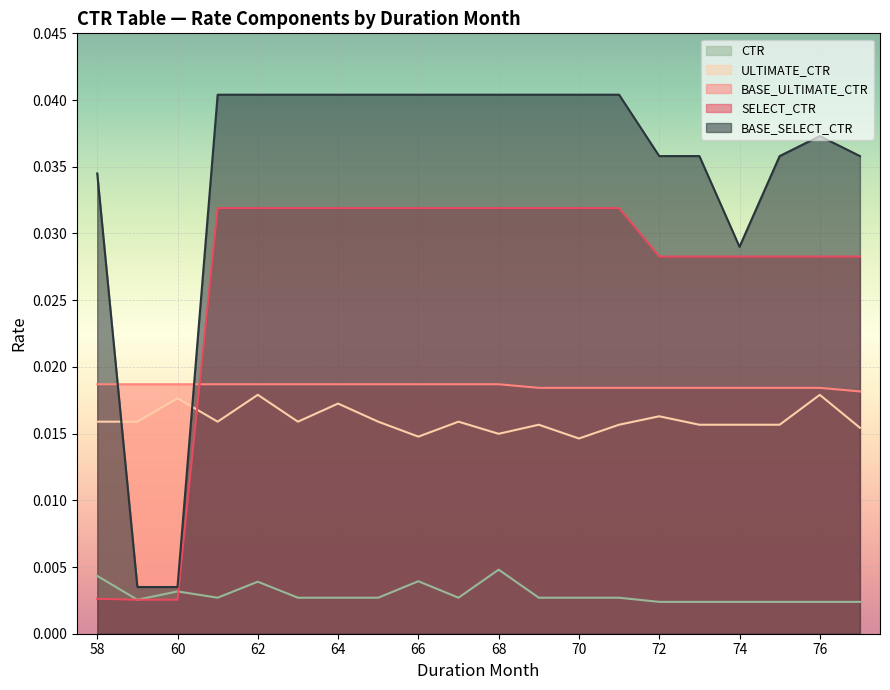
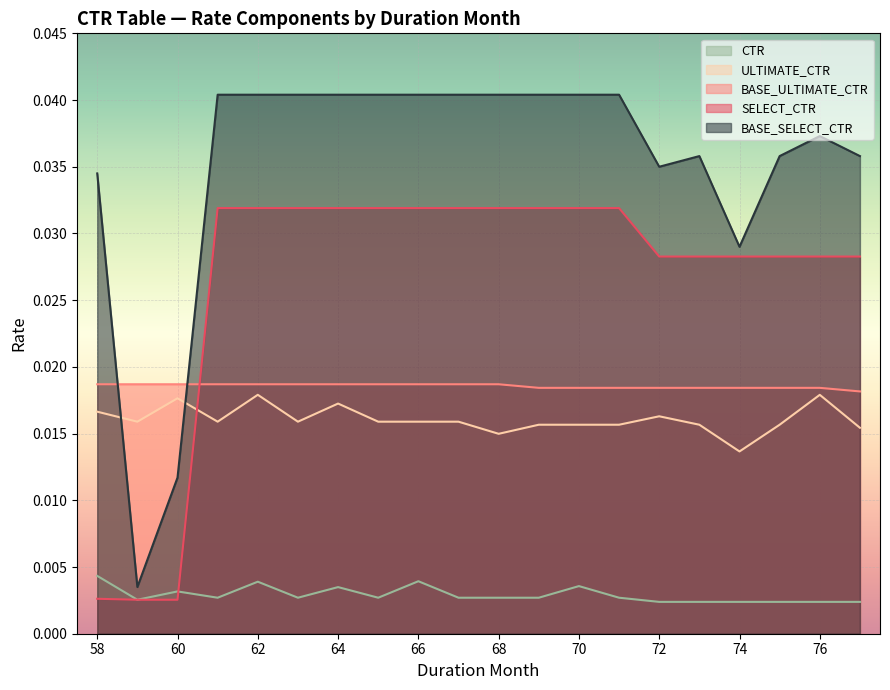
ULTIMATE_CTR, 58: 0.0159 -> 0.0166
BASE_SELECT_CTR, 60: 0.0035 -> 0.0117
CTR, 64: 0.0027 -> 0.0035
ULTIMATE_CTR, 66: 0.0148 -> 0.0159
CTR, 68: 0.0048 -> 0.0027
CTR, 70: 0.0027 -> 0.0036
ULTIMATE_CTR, 70: 0.0146 -> 0.0157
BASE_SELECT_CTR, 72: 0.0358 -> 0.0350
ULTIMATE_CTR, 74: 0.0157 -> 0.0137
